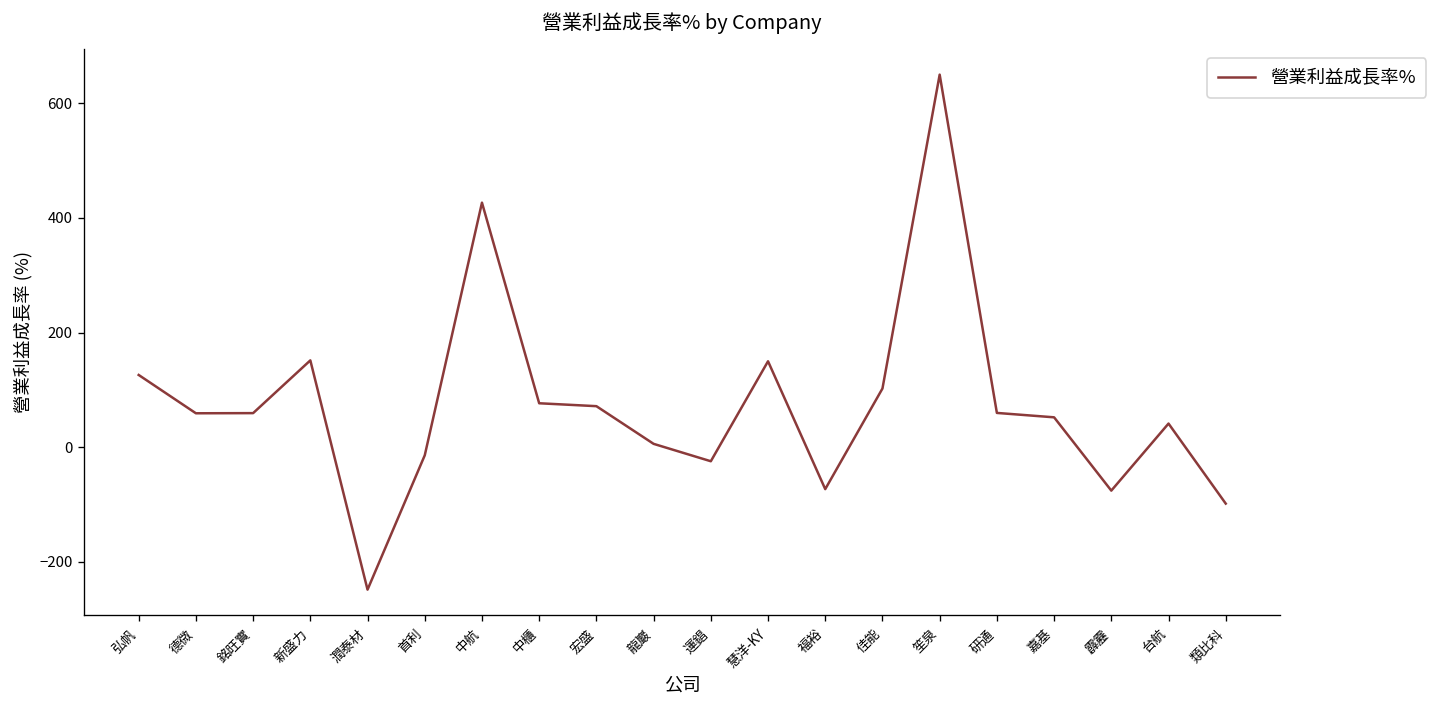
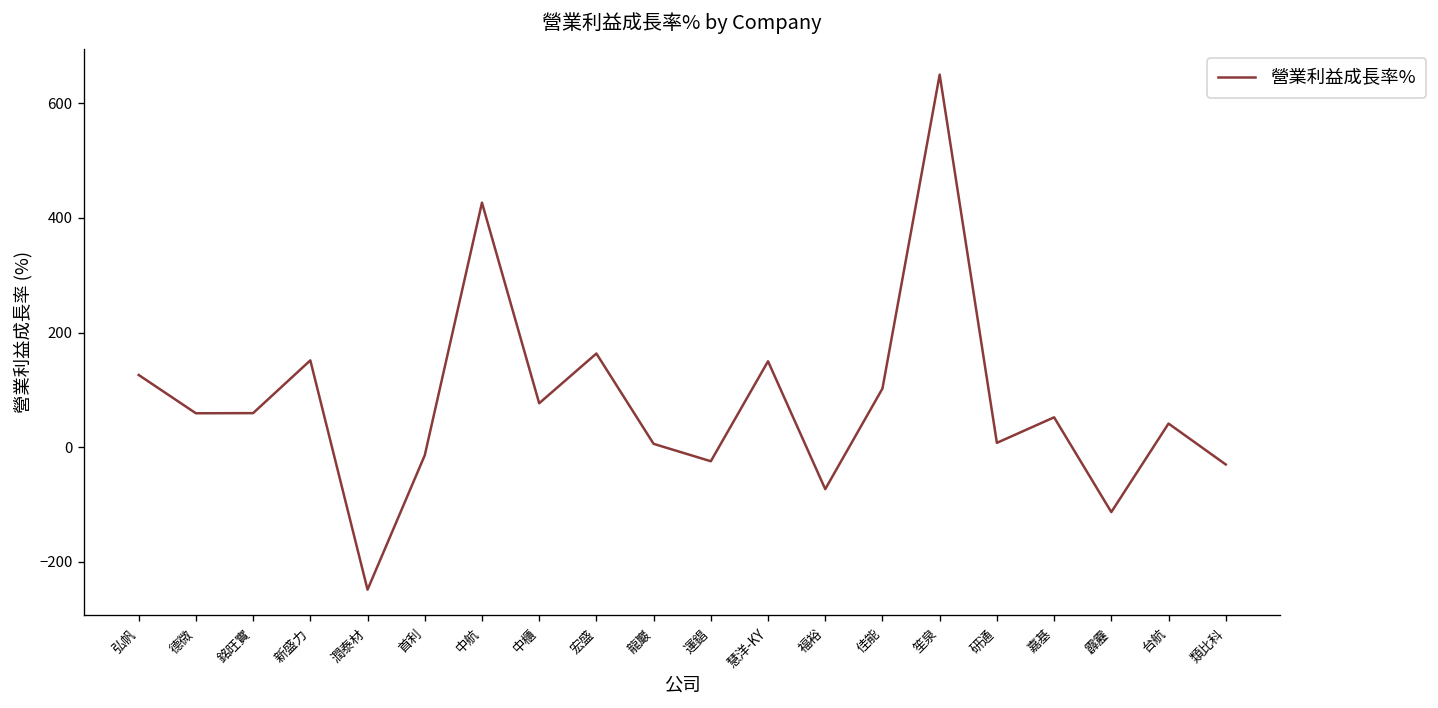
宏盛: 70 -> 160
研通: 60 -> 10
霹靂: -80 -> -110
類比科: -100 -> -30
